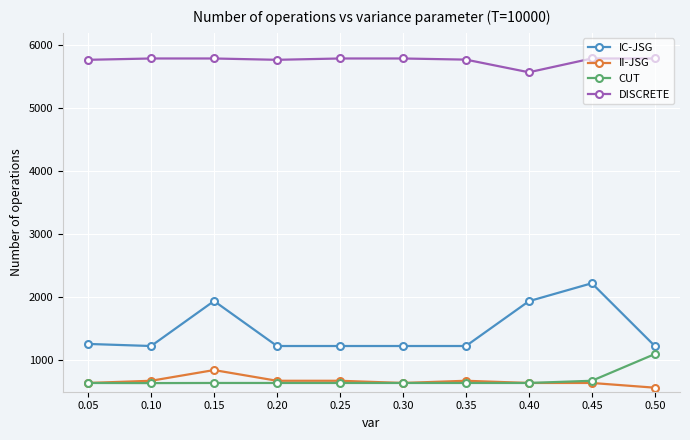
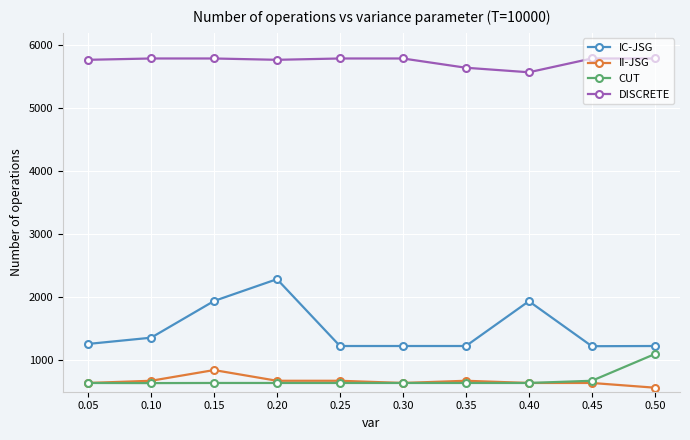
IC-JSG, 0.10: 1200 -> 1400
IC-JSG, 0.20: 1200 -> 2300
DISCRETE, 0.35: 5800 -> 5600
IC-JSG, 0.45: 2200 -> 1200
